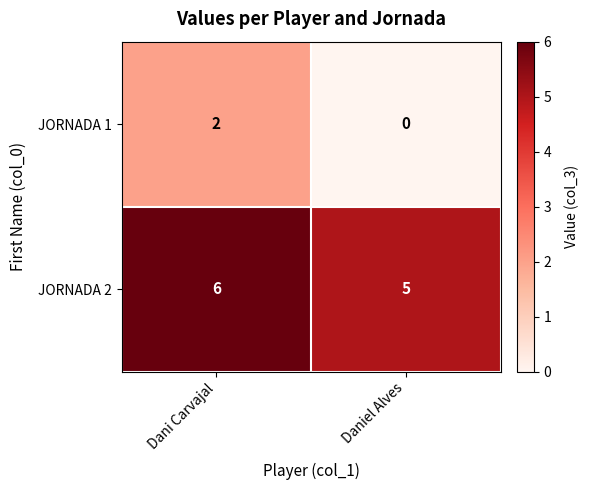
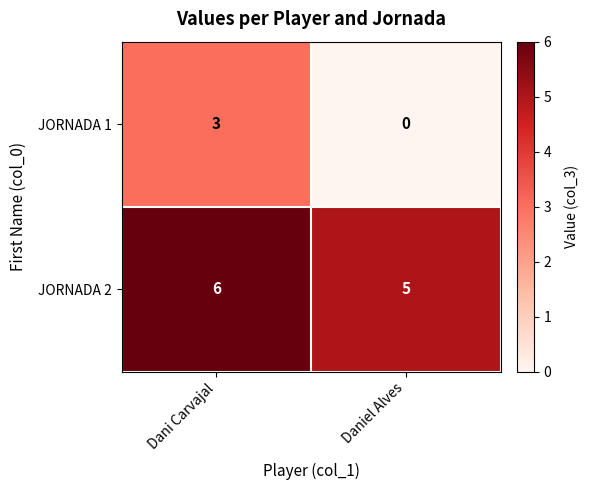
JORNADA 1, Dani Carvajal: 2 -> 3
